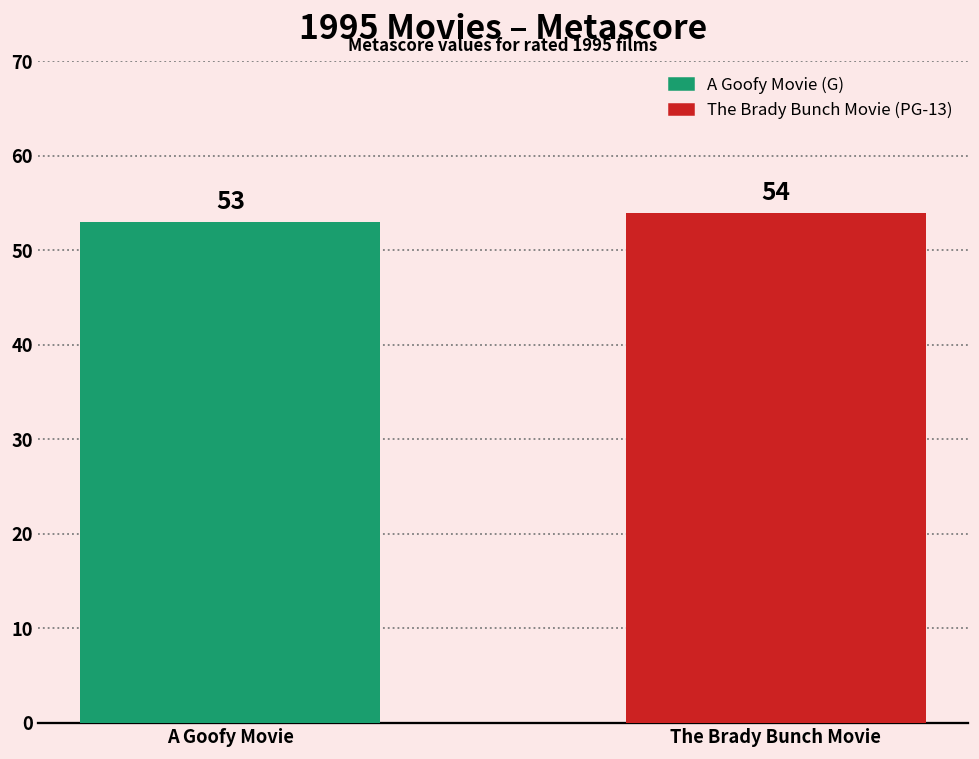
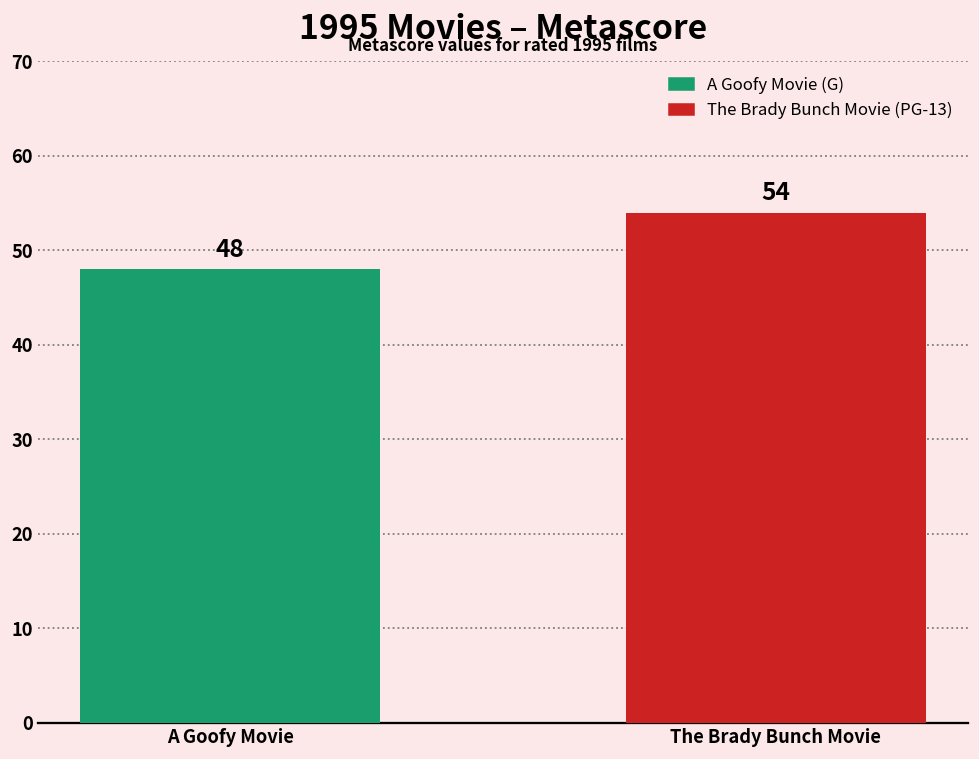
A Goofy Movie: 53 -> 48
